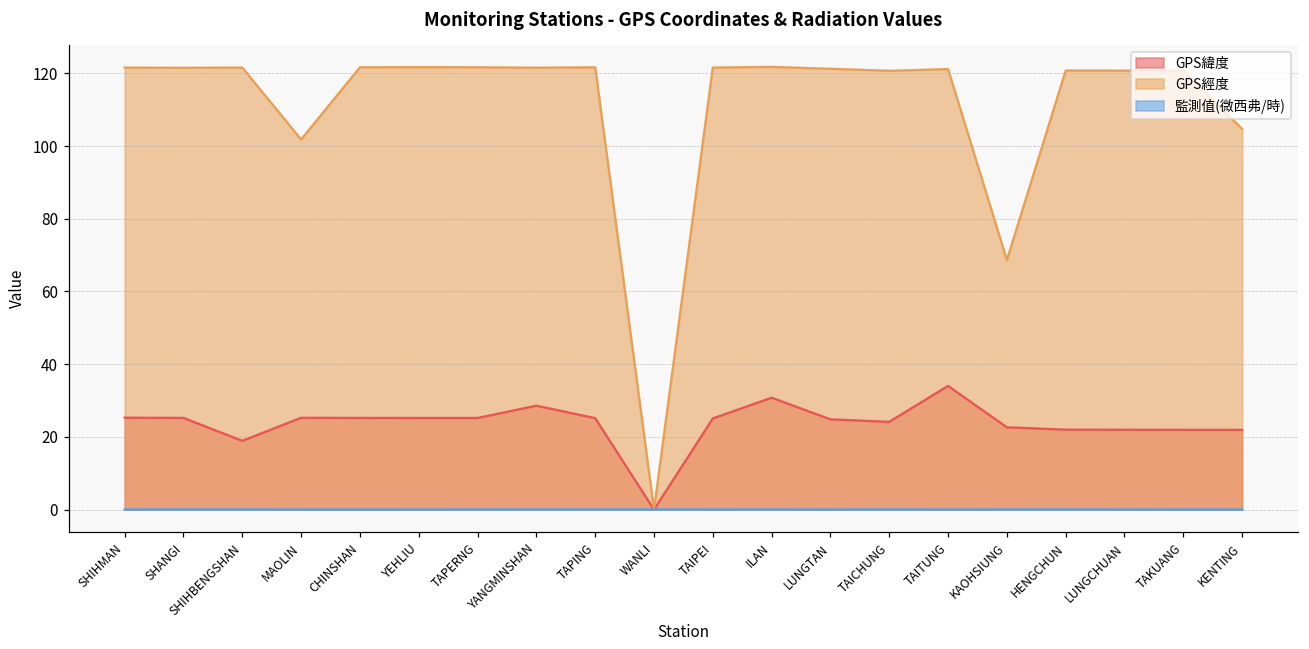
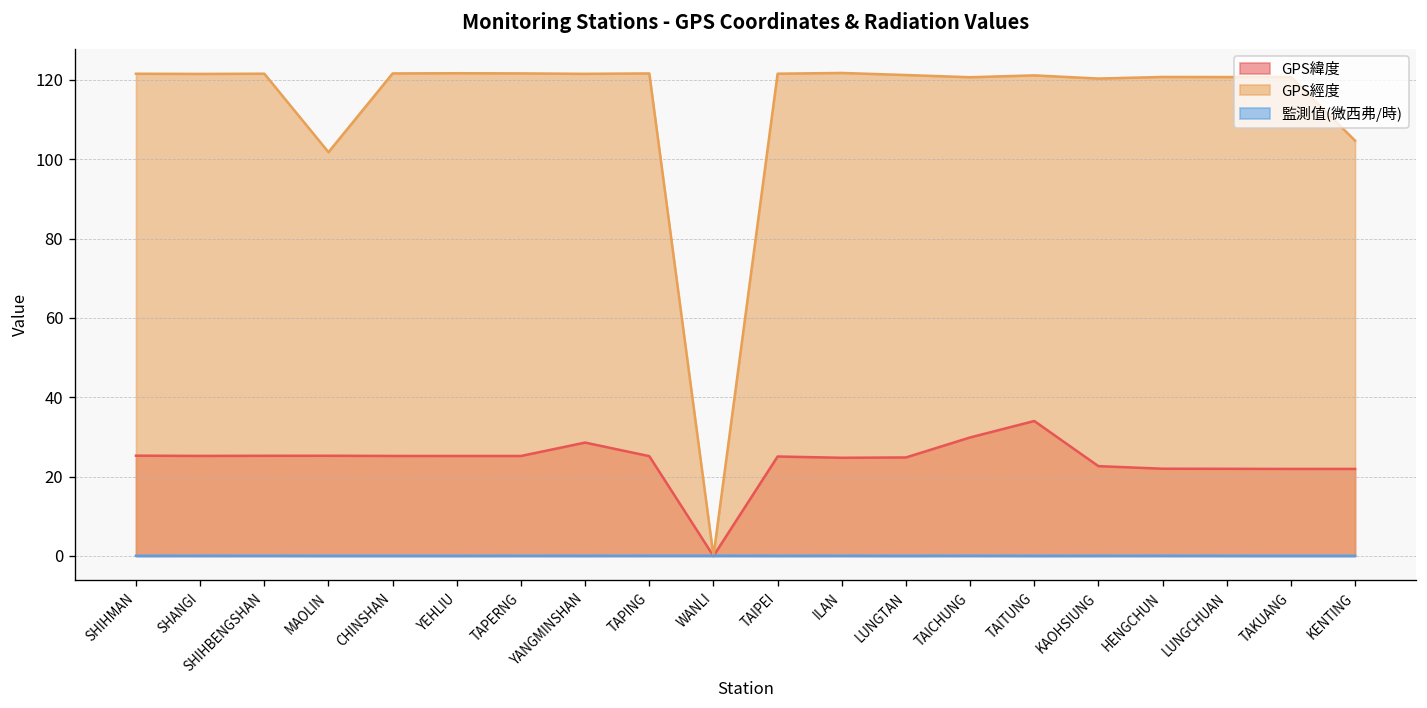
GPS緯度, SHIHBENGSHAN: 19 -> 25
GPS緯度, ILAN: 31 -> 25
GPS緯度, TAICHUNG: 24 -> 30
GPS經度, KAOHSIUNG: 69 -> 120
